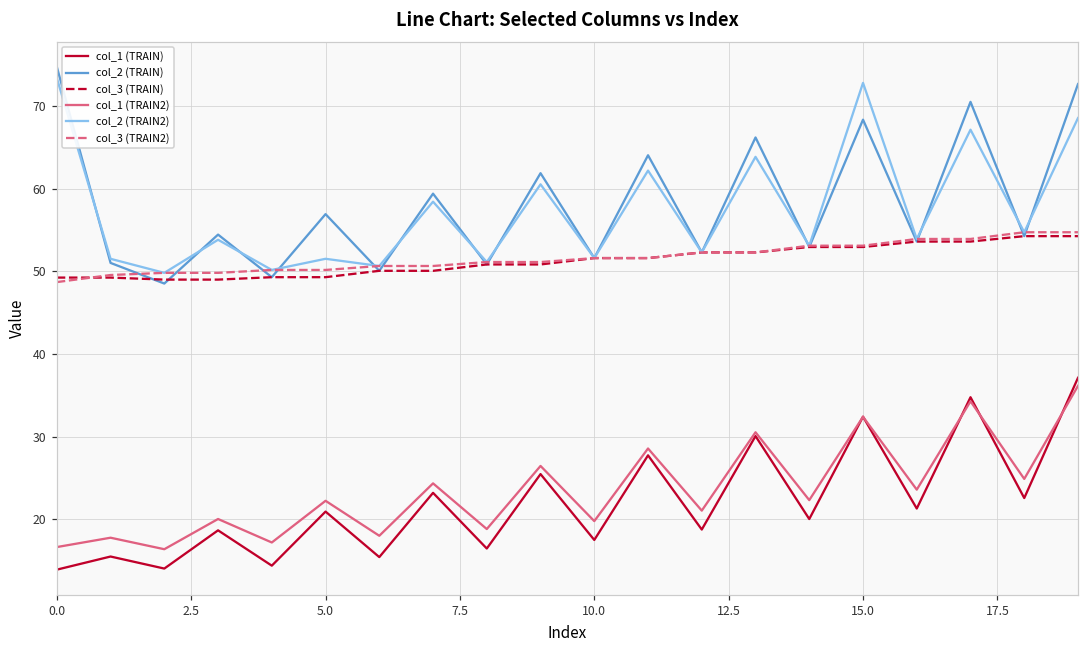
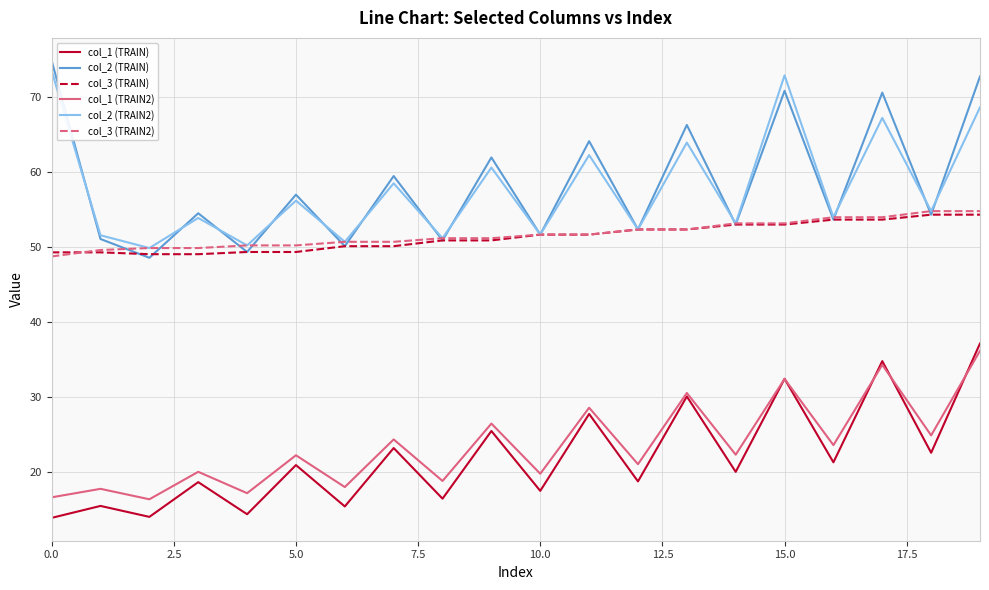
col_2 (TRAIN2), 5.0: 52 -> 56
col_2 (TRAIN), 15.0: 68 -> 71
